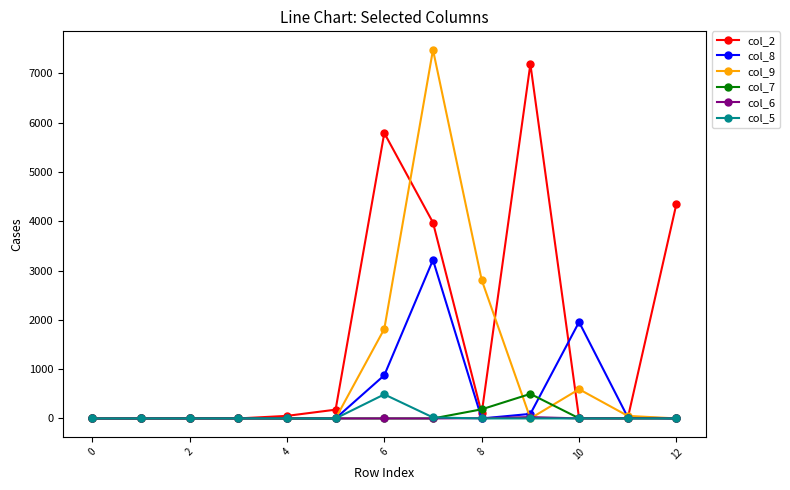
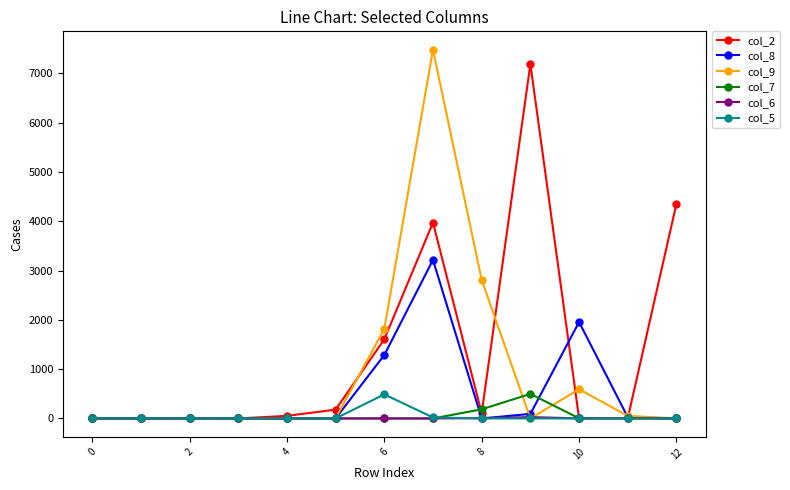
col_2, 6: 5800 -> 1600
col_8, 6: 900 -> 1300
